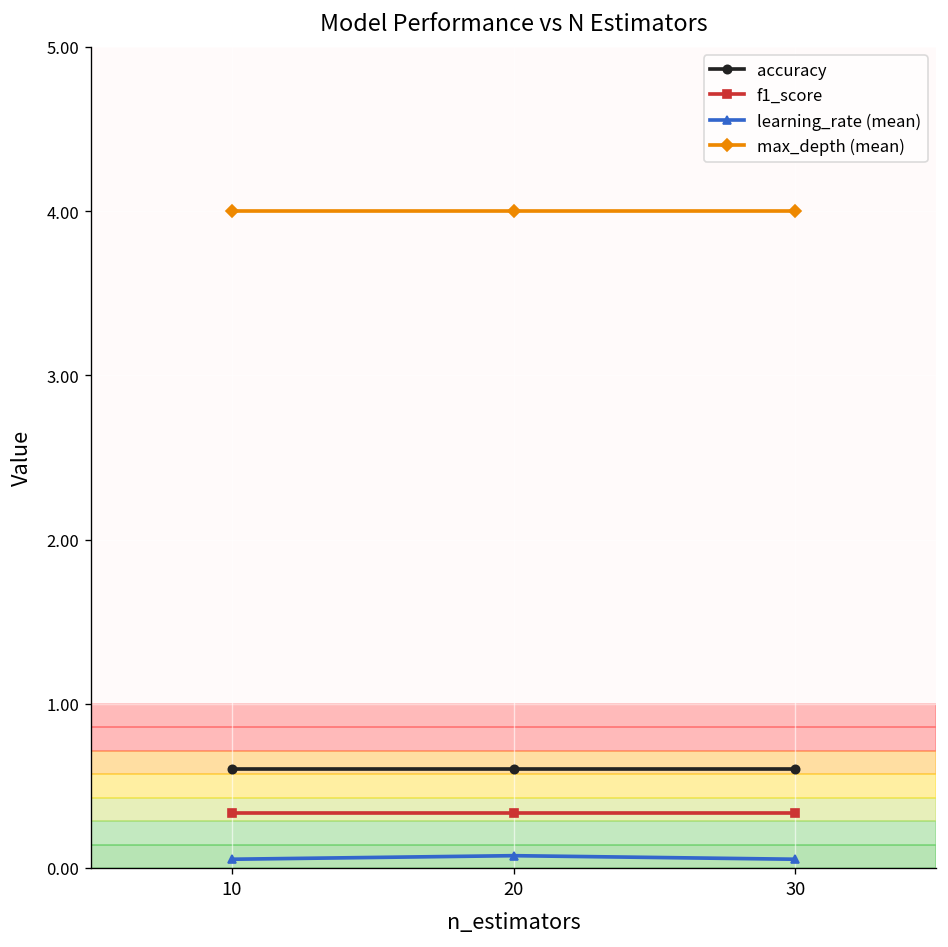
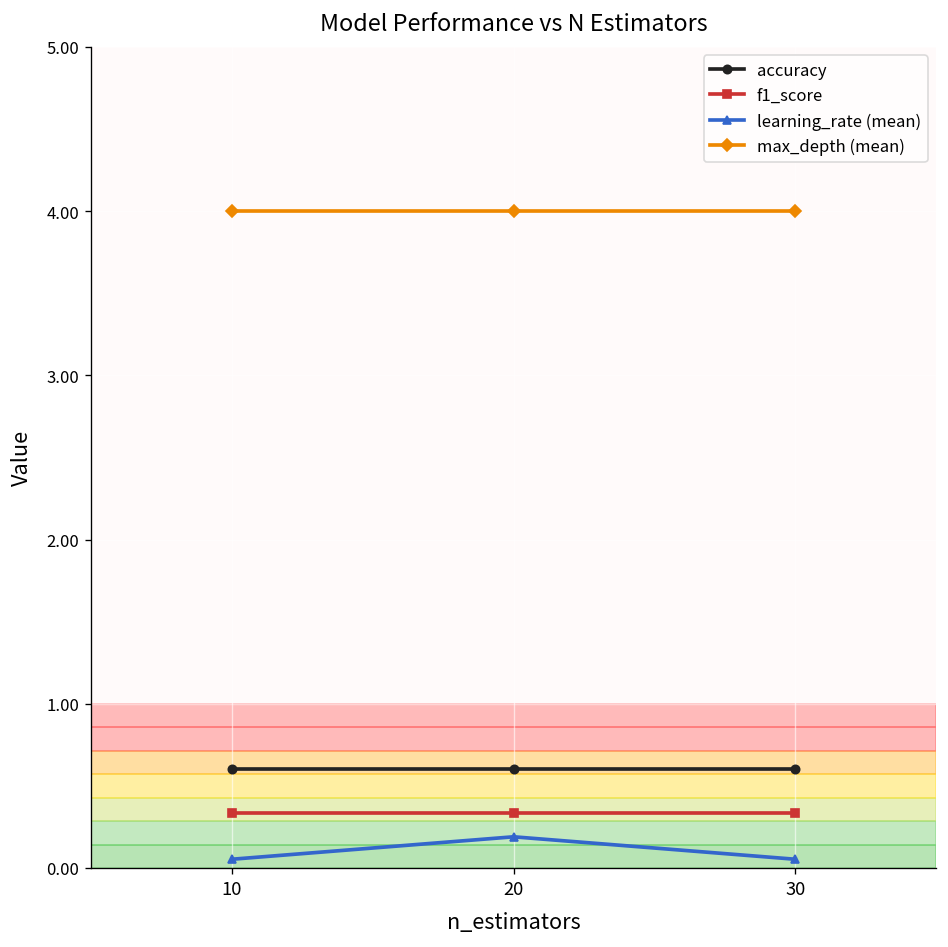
learning_rate (mean), 20: 0.08 -> 0.19
